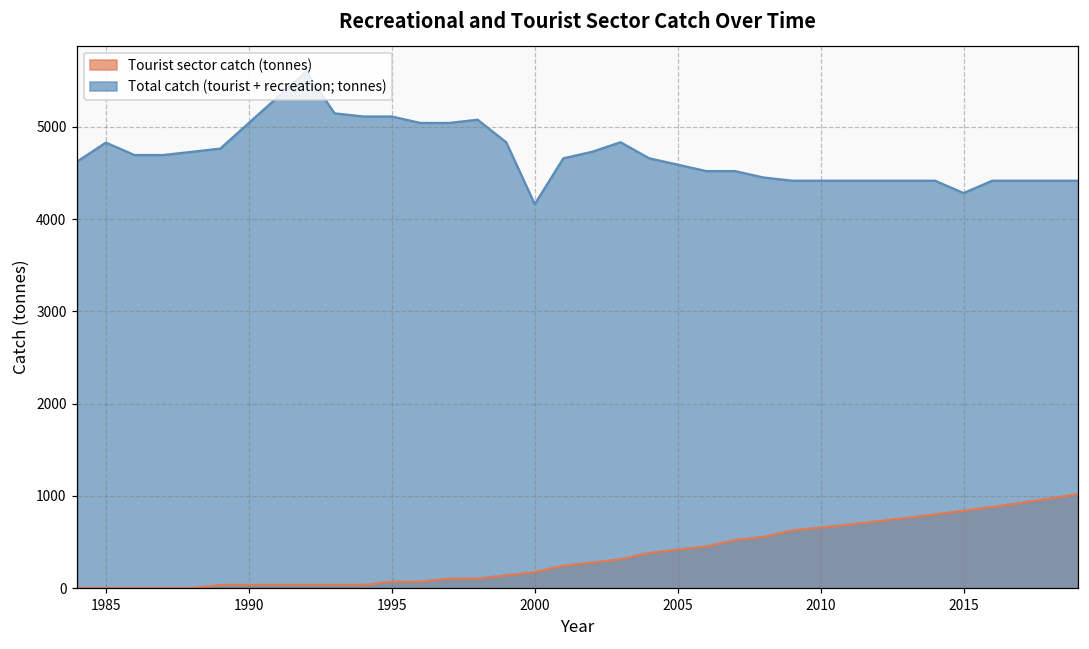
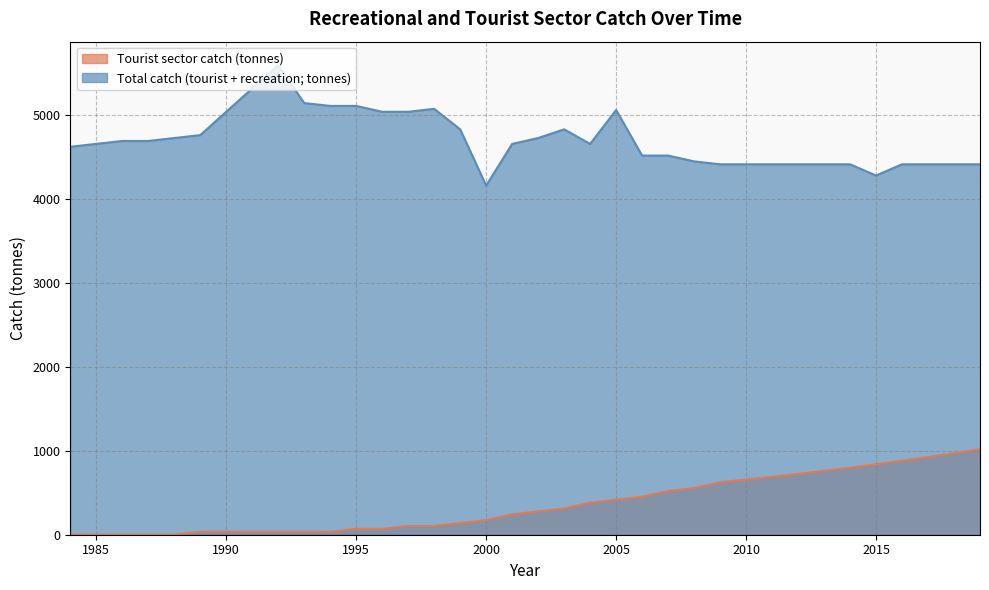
Total catch (tourist + recreation; tonnes), 1985: 4800 -> 4700
Total catch (tourist + recreation; tonnes), 2005: 4600 -> 5100
